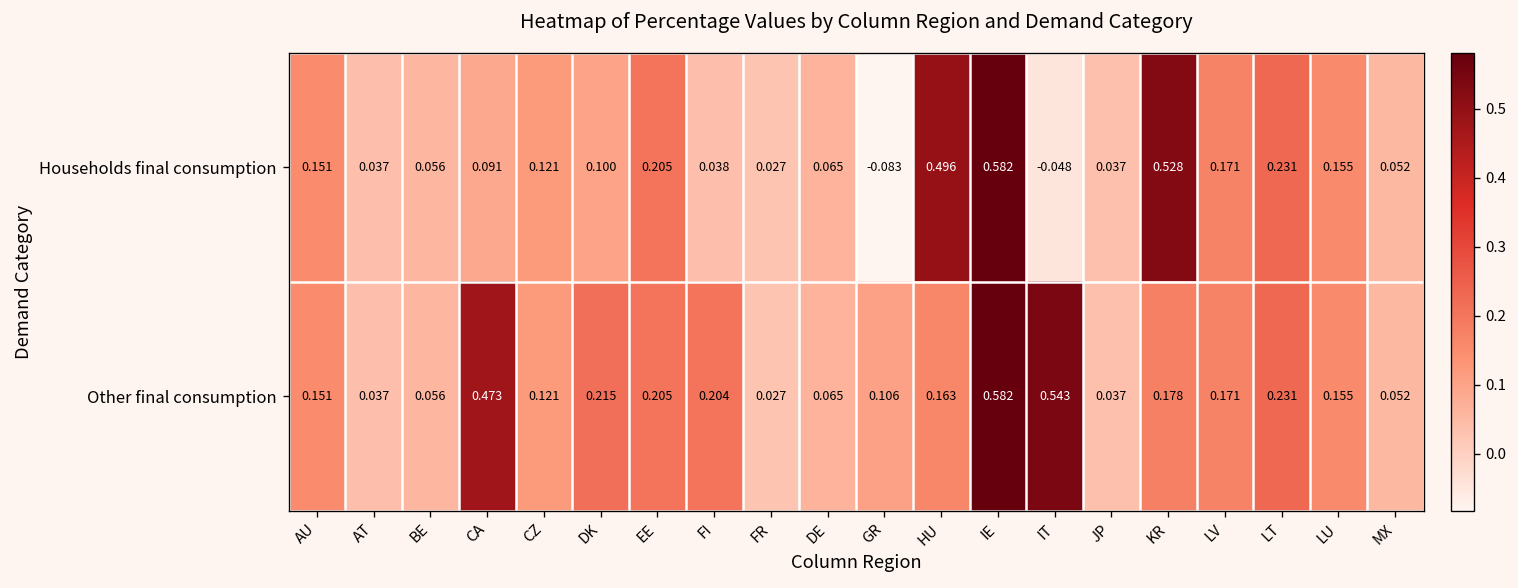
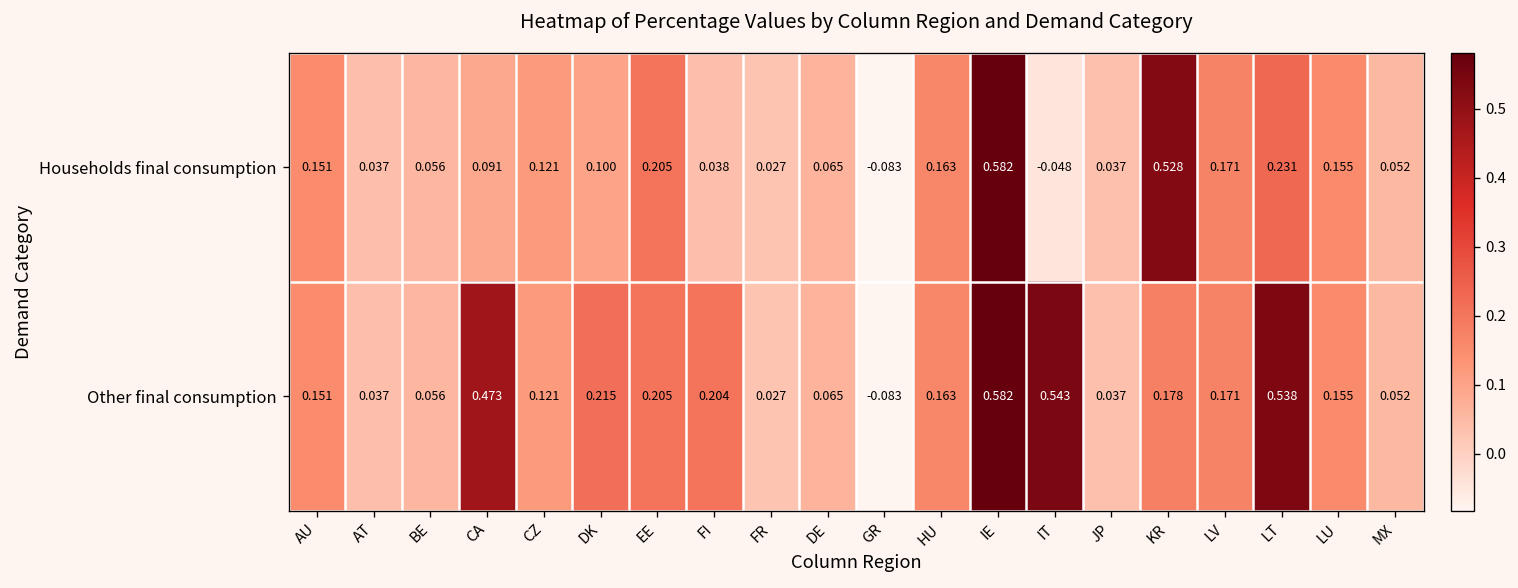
Households final consumption, HU: 0.496 -> 0.163
Other final consumption, GR: 0.106 -> -0.083
Other final consumption, LT: 0.231 -> 0.538
